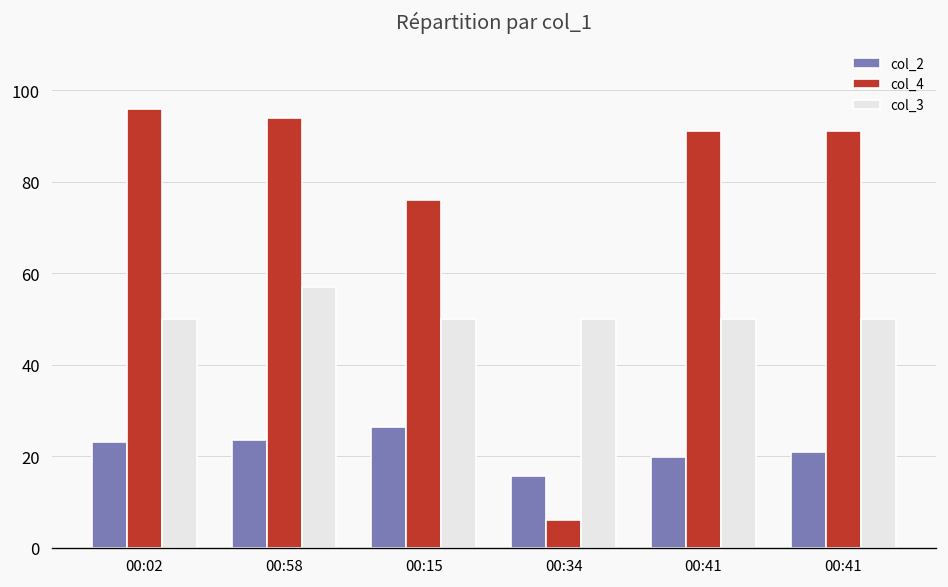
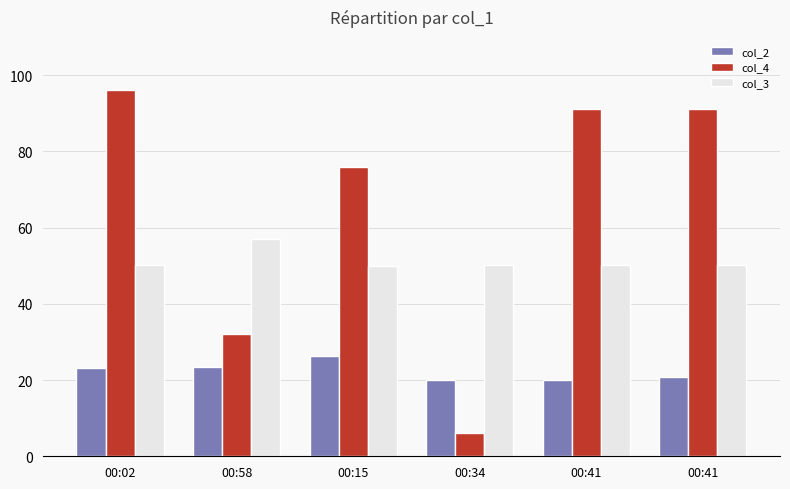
col_4, 00:58: 94 -> 32
col_2, 00:34: 16 -> 20
